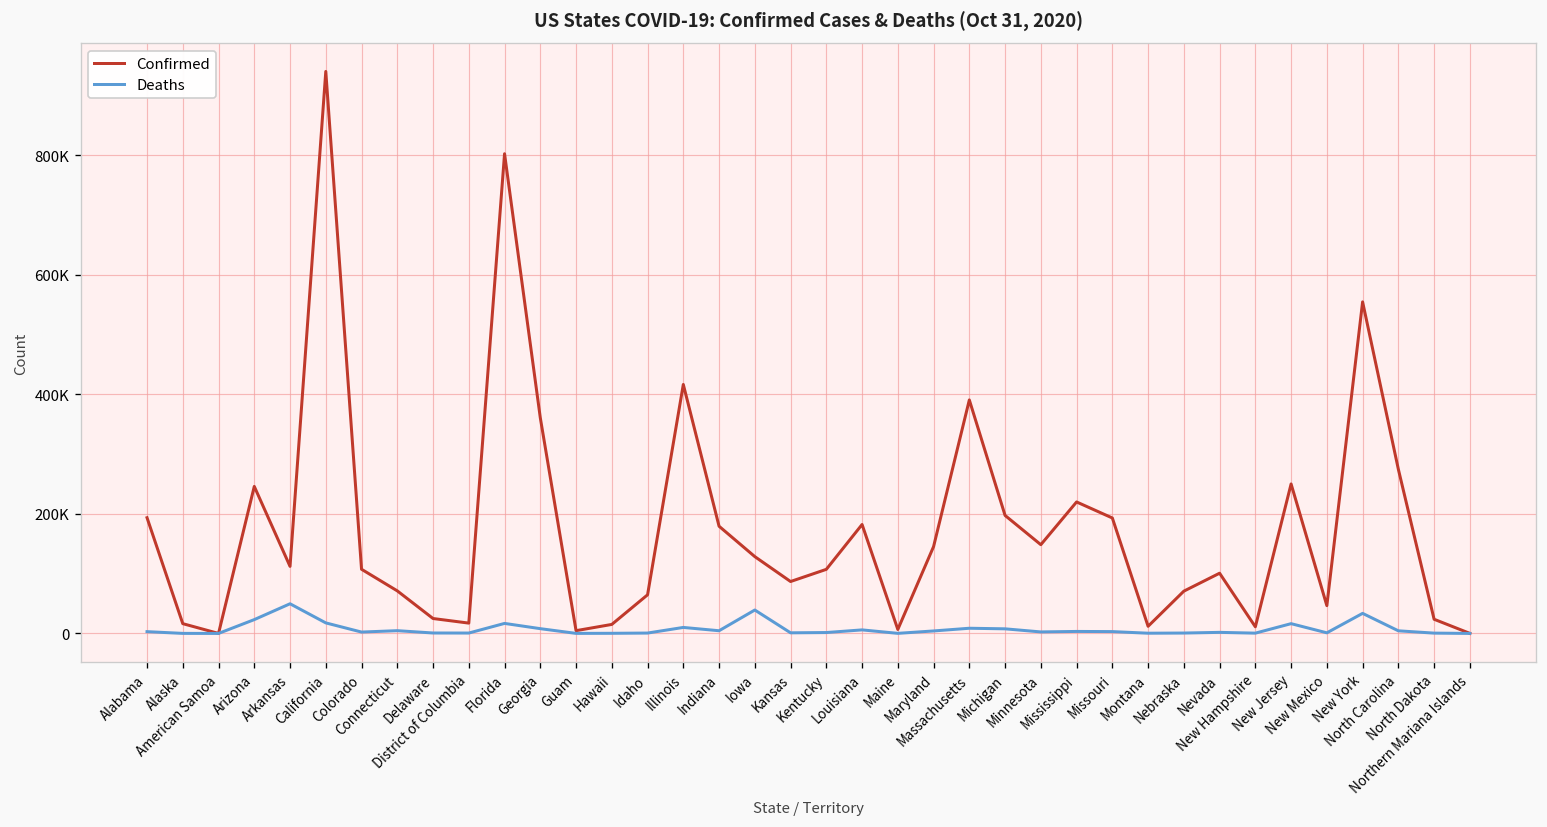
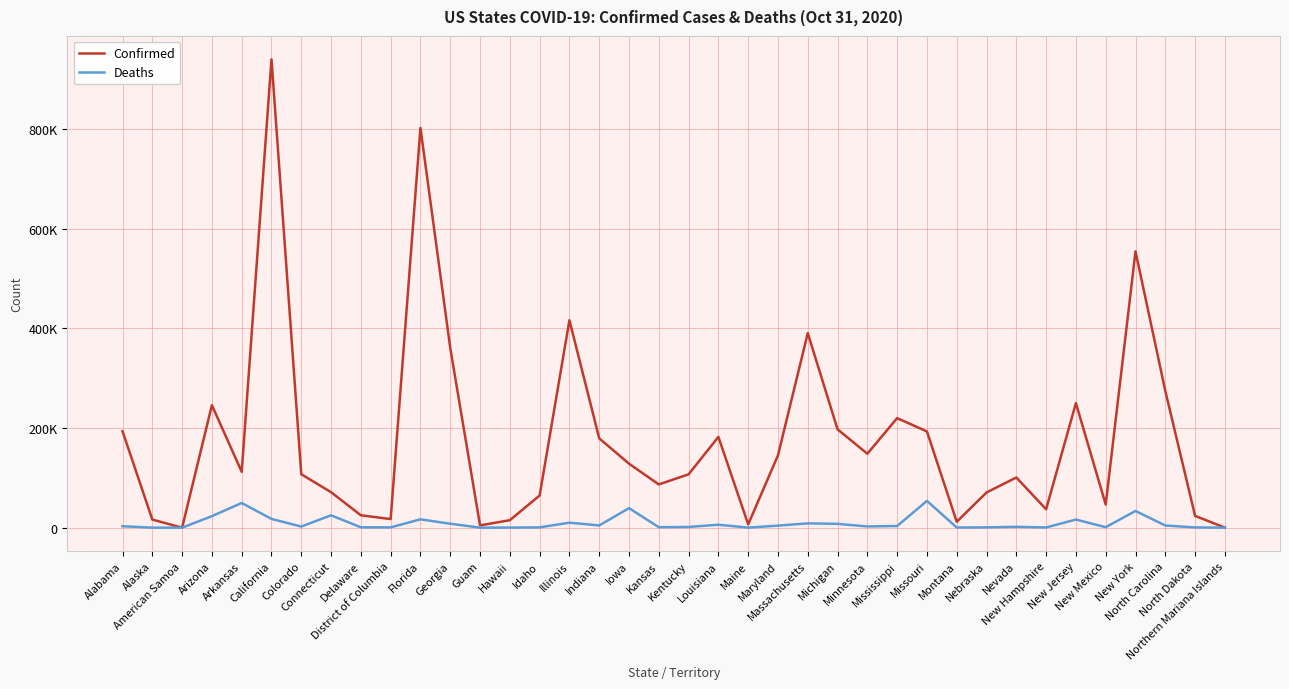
Deaths, Connecticut: 0 -> 20000
Deaths, Missouri: 0 -> 50000
Confirmed, New Hampshire: 10000 -> 40000
